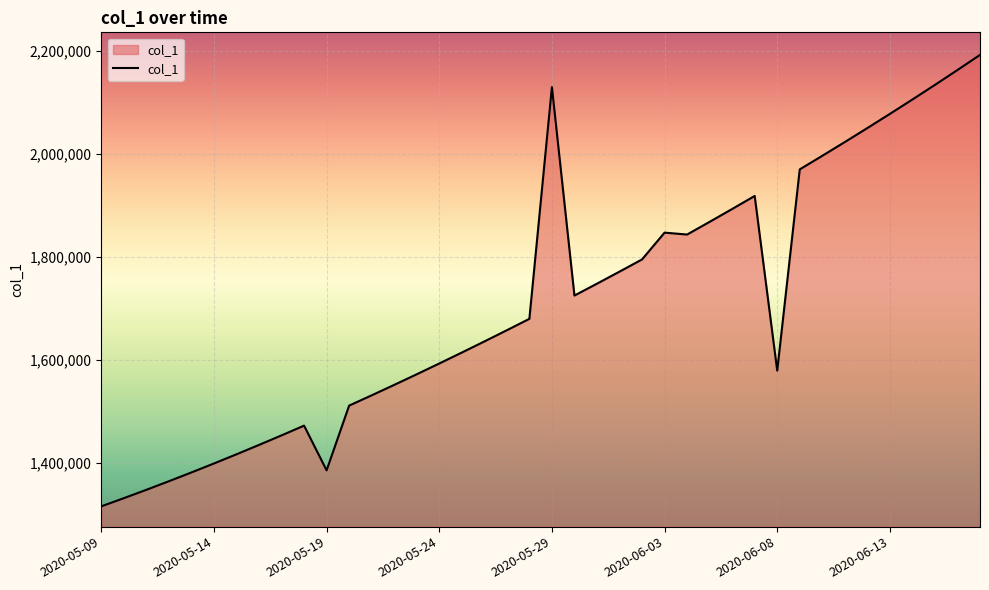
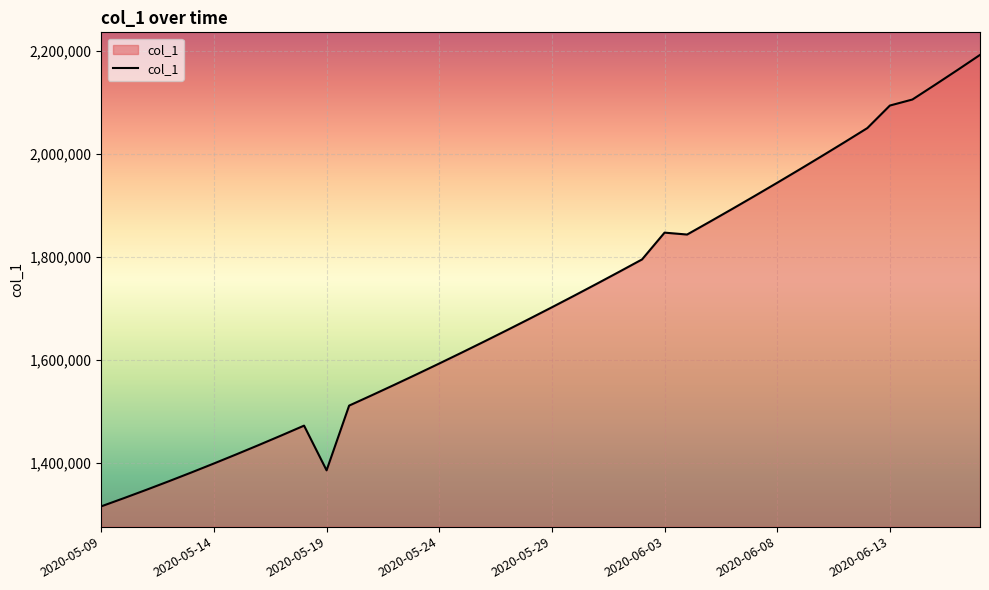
2020-05-29: 2,130,000 -> 1,700,000
2020-06-08: 1,580,000 -> 1,940,000
2020-06-13: 2,080,000 -> 2,090,000
